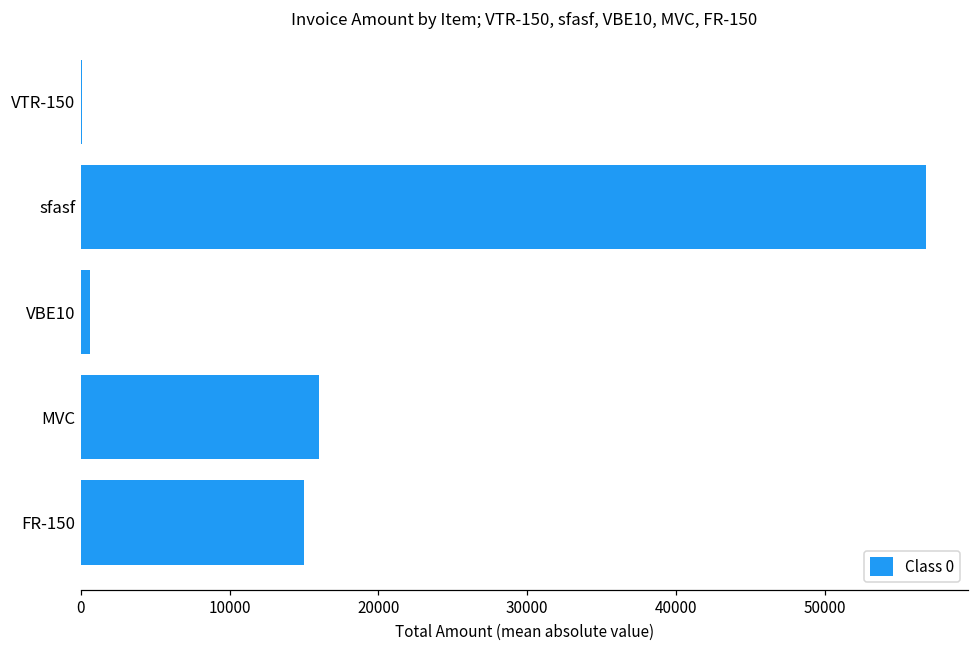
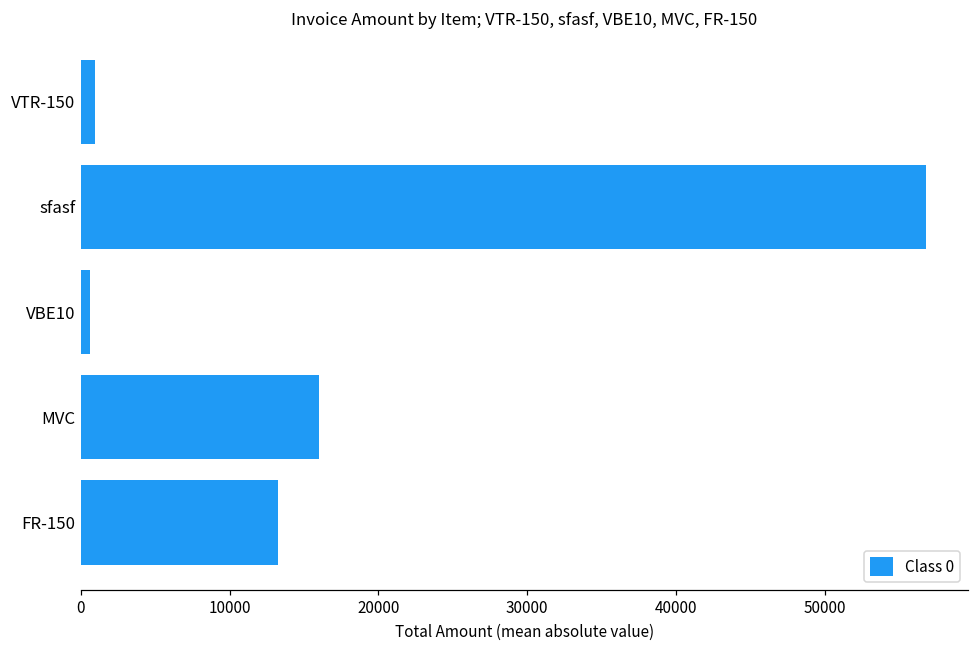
VTR-150: 100 -> 1000
FR-150: 15000 -> 13300
